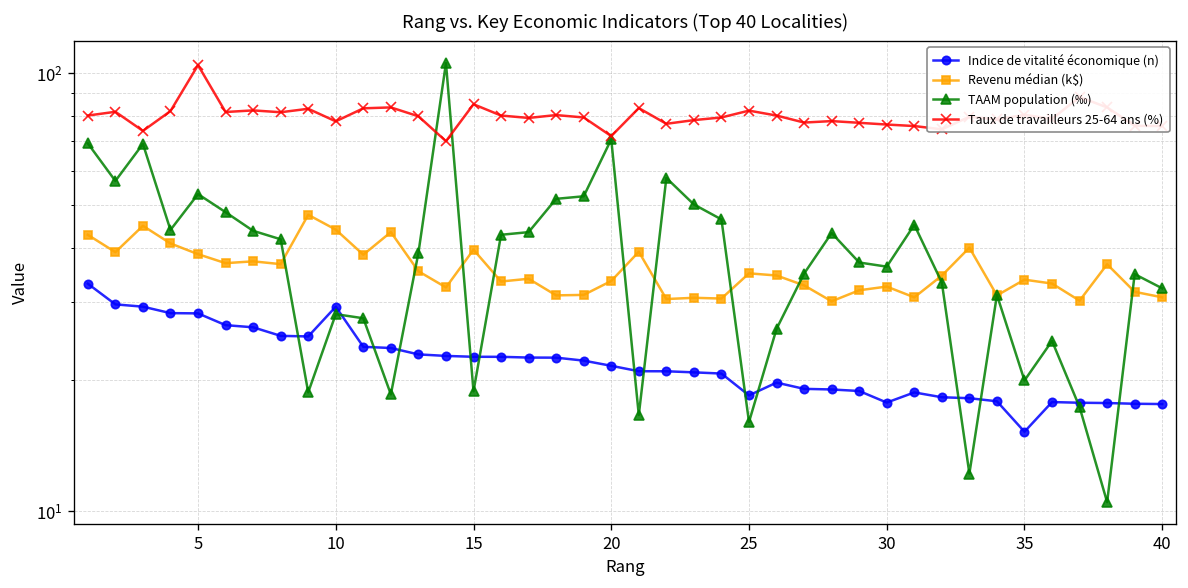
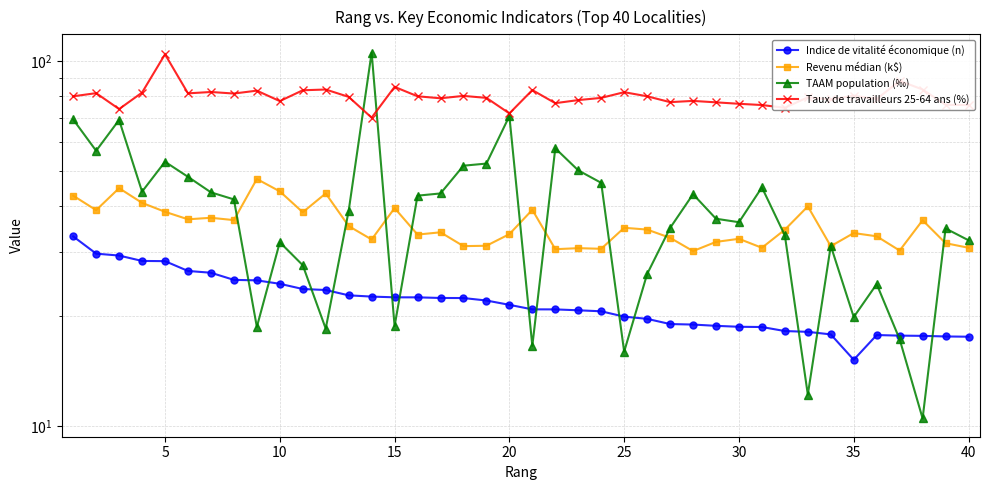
Indice de vitalité économique (n), 10: 29 -> 25
TAAM population (‰), 10: 28 -> 32
Indice de vitalité économique (n), 25: 18 -> 20
Indice de vitalité économique (n), 30: 18 -> 19
